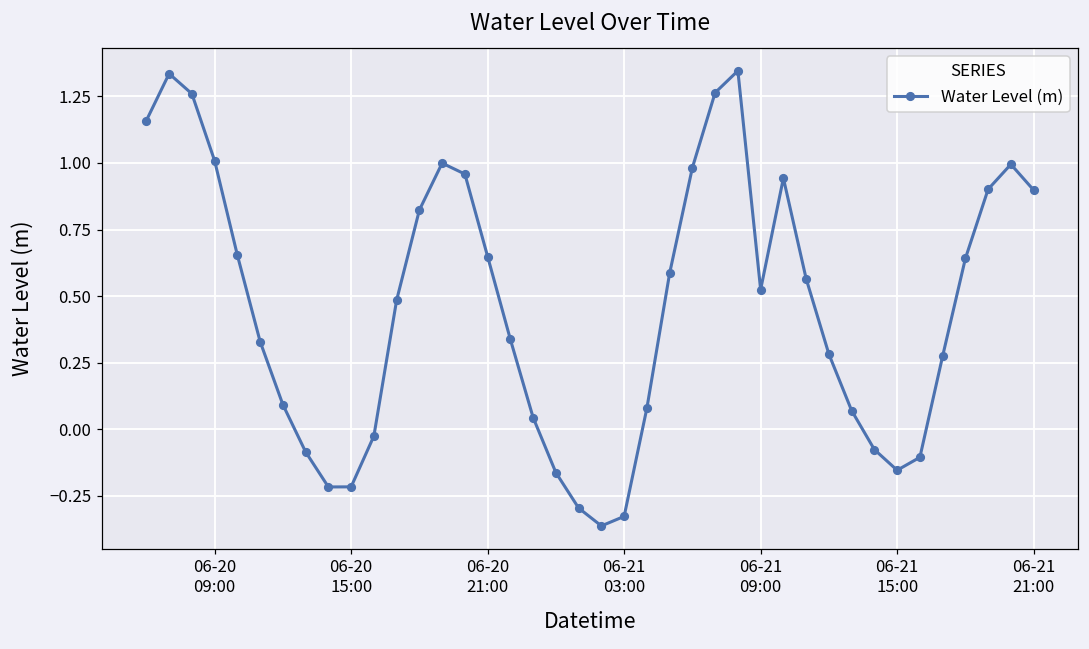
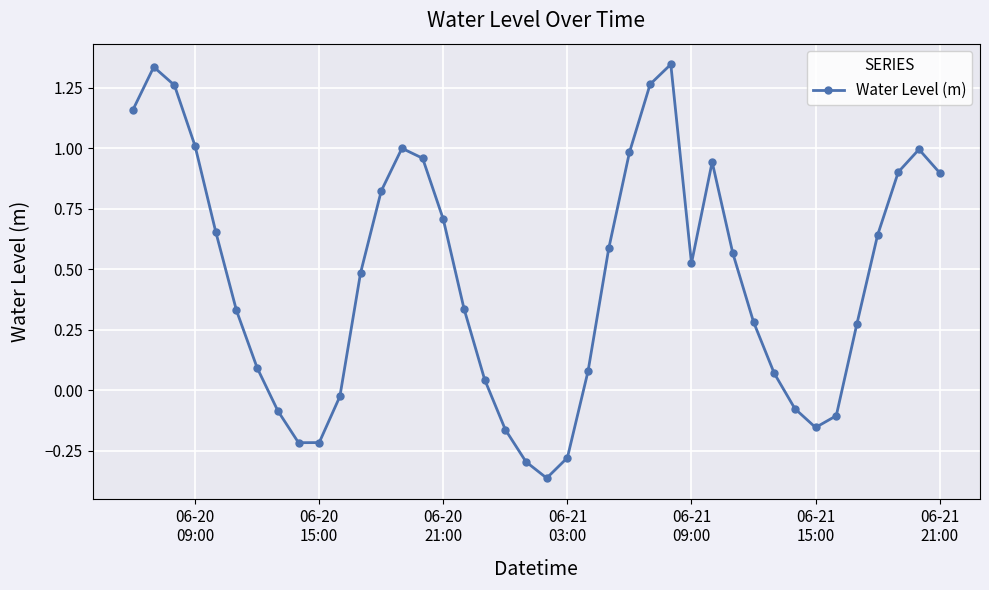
06-20 21:00: 0.65 -> 0.71
06-21 03:00: -0.33 -> -0.28
